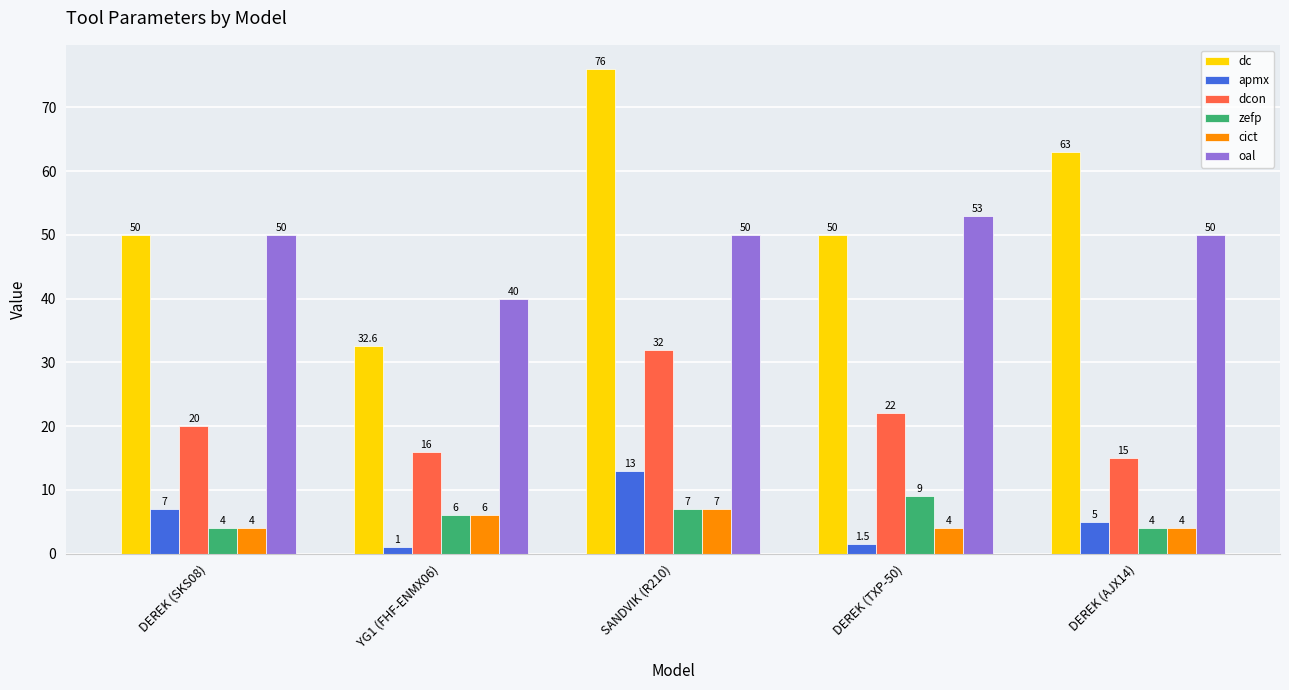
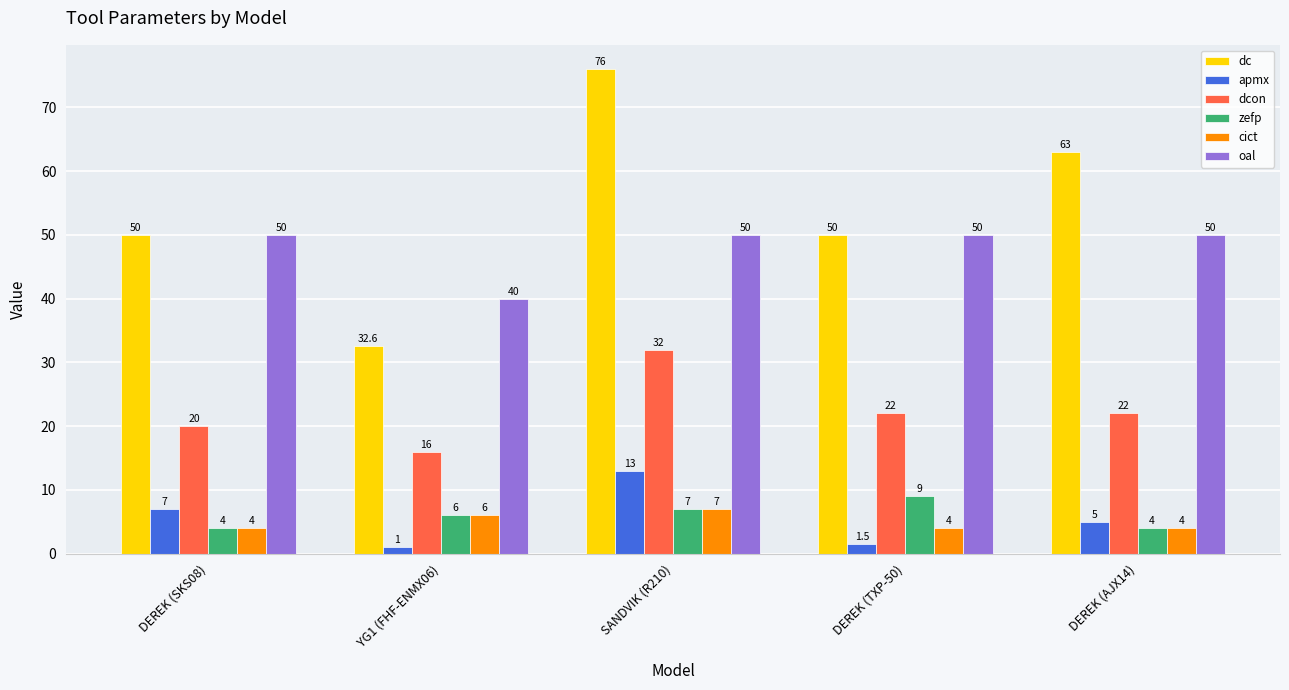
oal, DEREK (TXP-50): 53 -> 50
dcon, DEREK (AJX14): 15 -> 22
